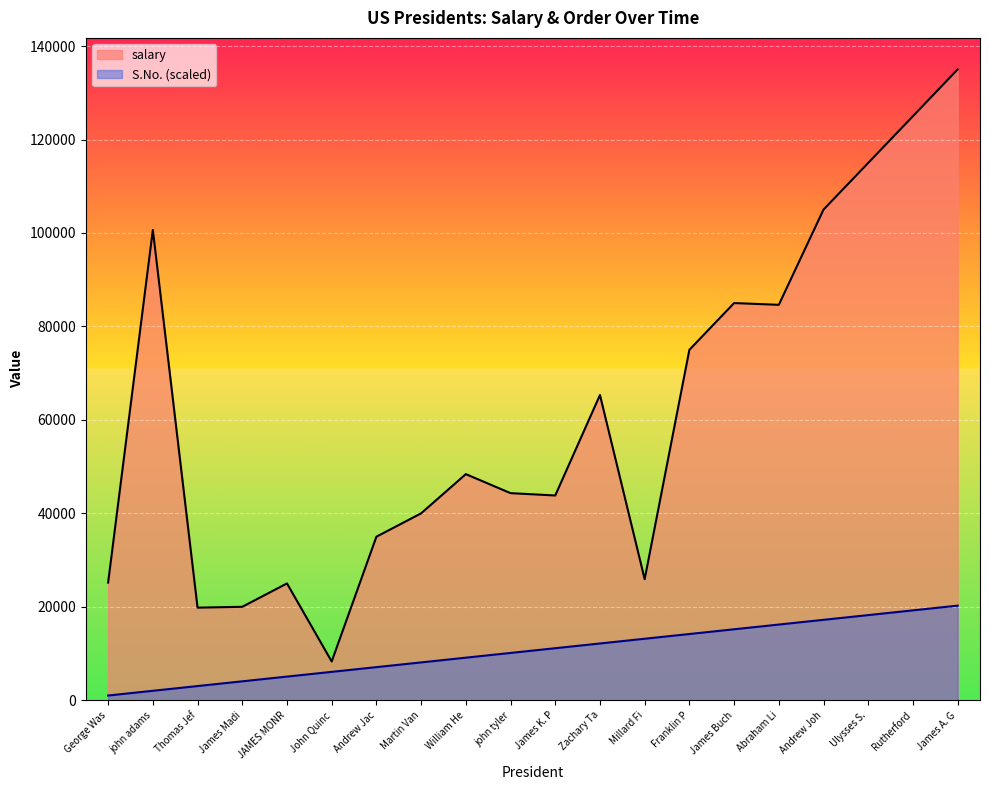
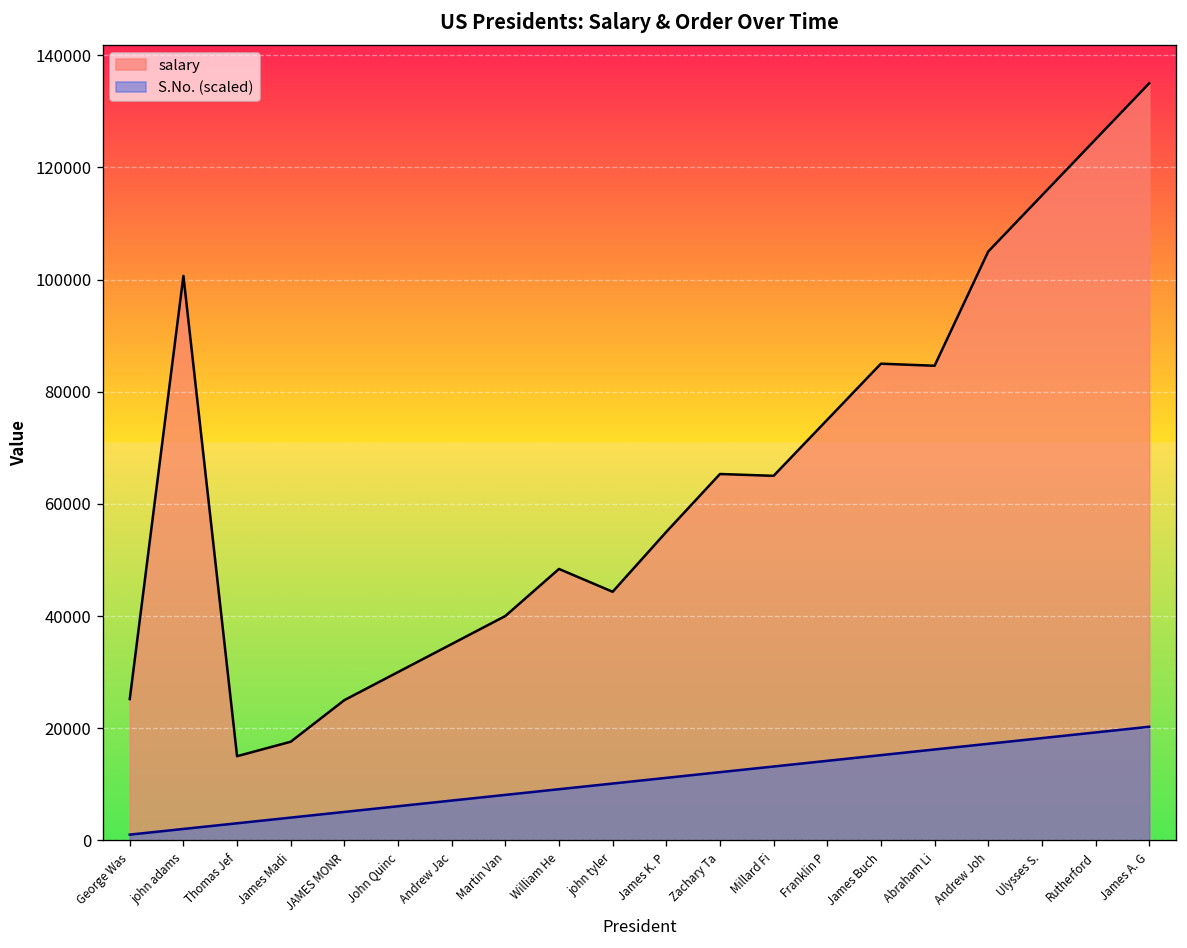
salary, Thomas Jef: 20000 -> 15000
salary, James Madi: 20000 -> 18000
salary, John Quinc: 8000 -> 30000
salary, James K. P: 44000 -> 55000
salary, Millard Fi: 26000 -> 65000
